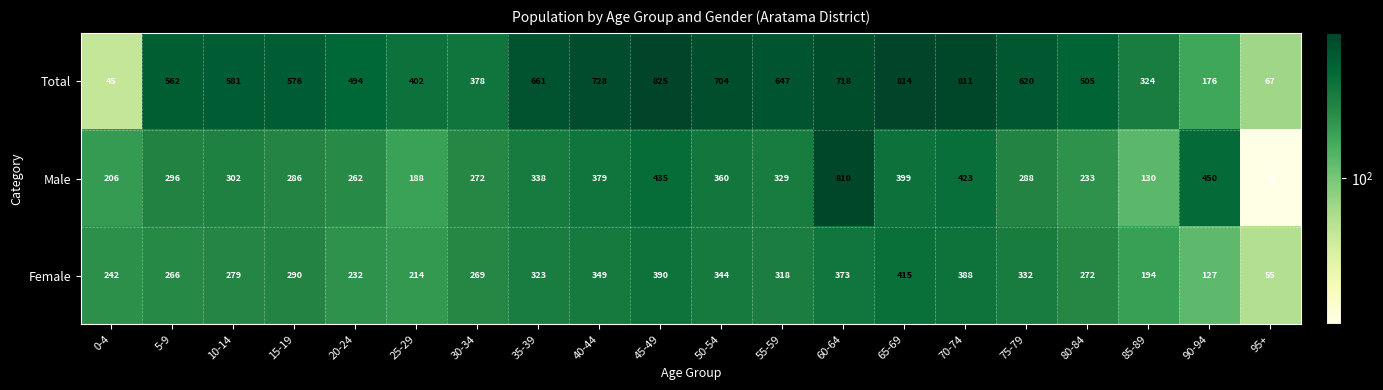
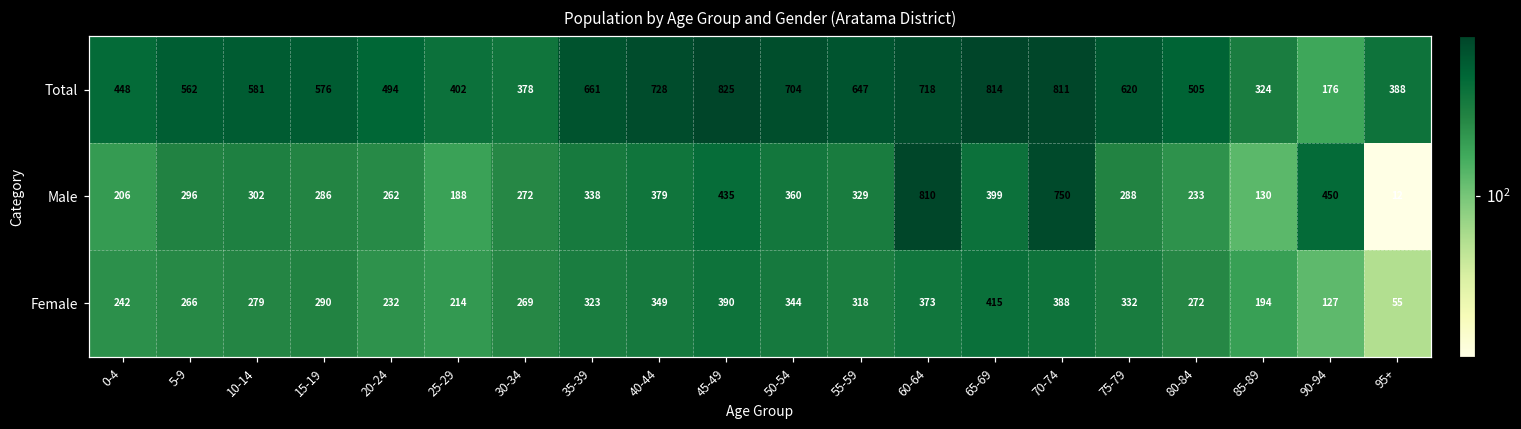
Total, 0-4: 45 -> 448
Total, 95+: 67 -> 388
Male, 70-74: 423 -> 750
